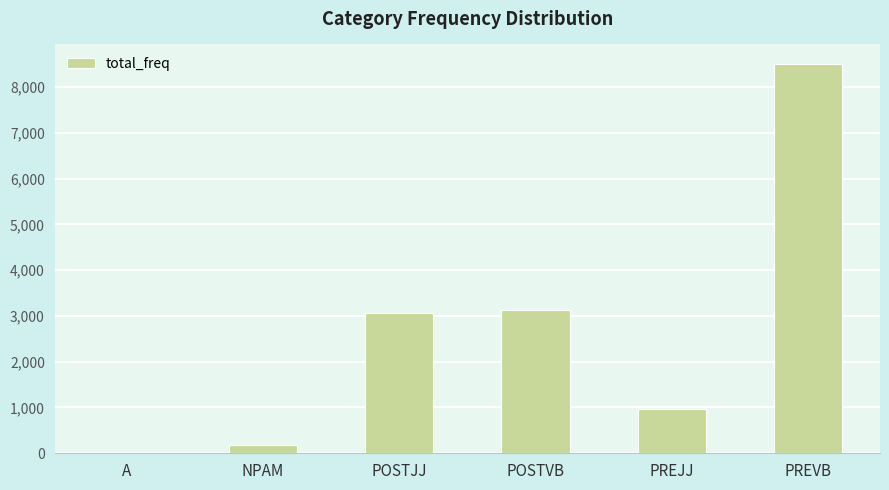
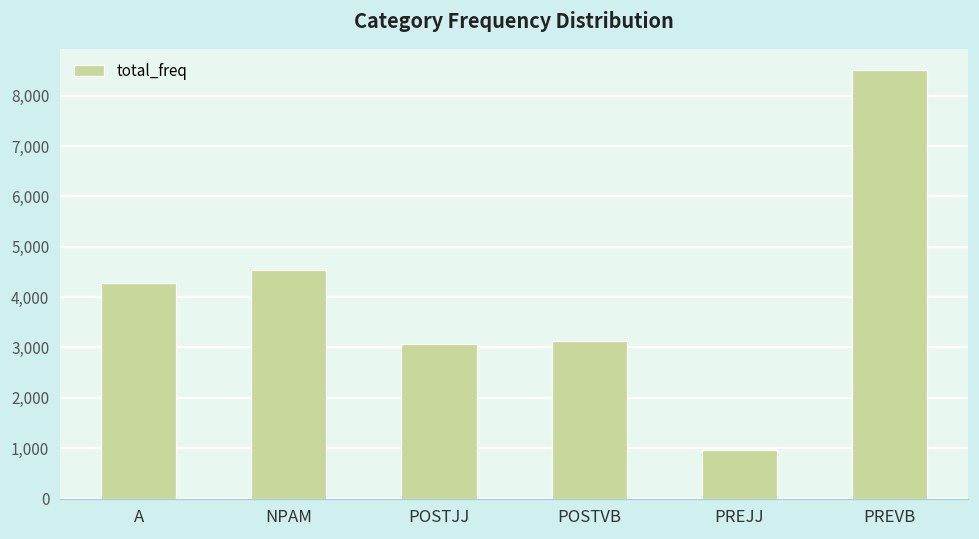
A: 0 -> 4,300
NPAM: 200 -> 4,500
